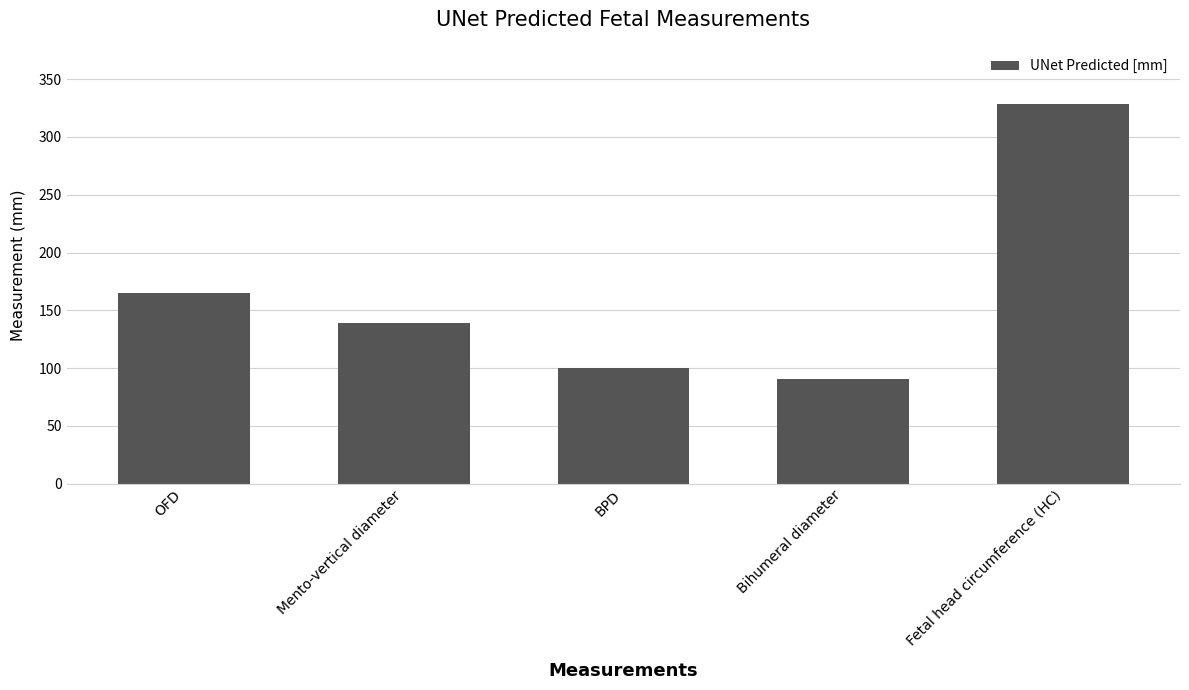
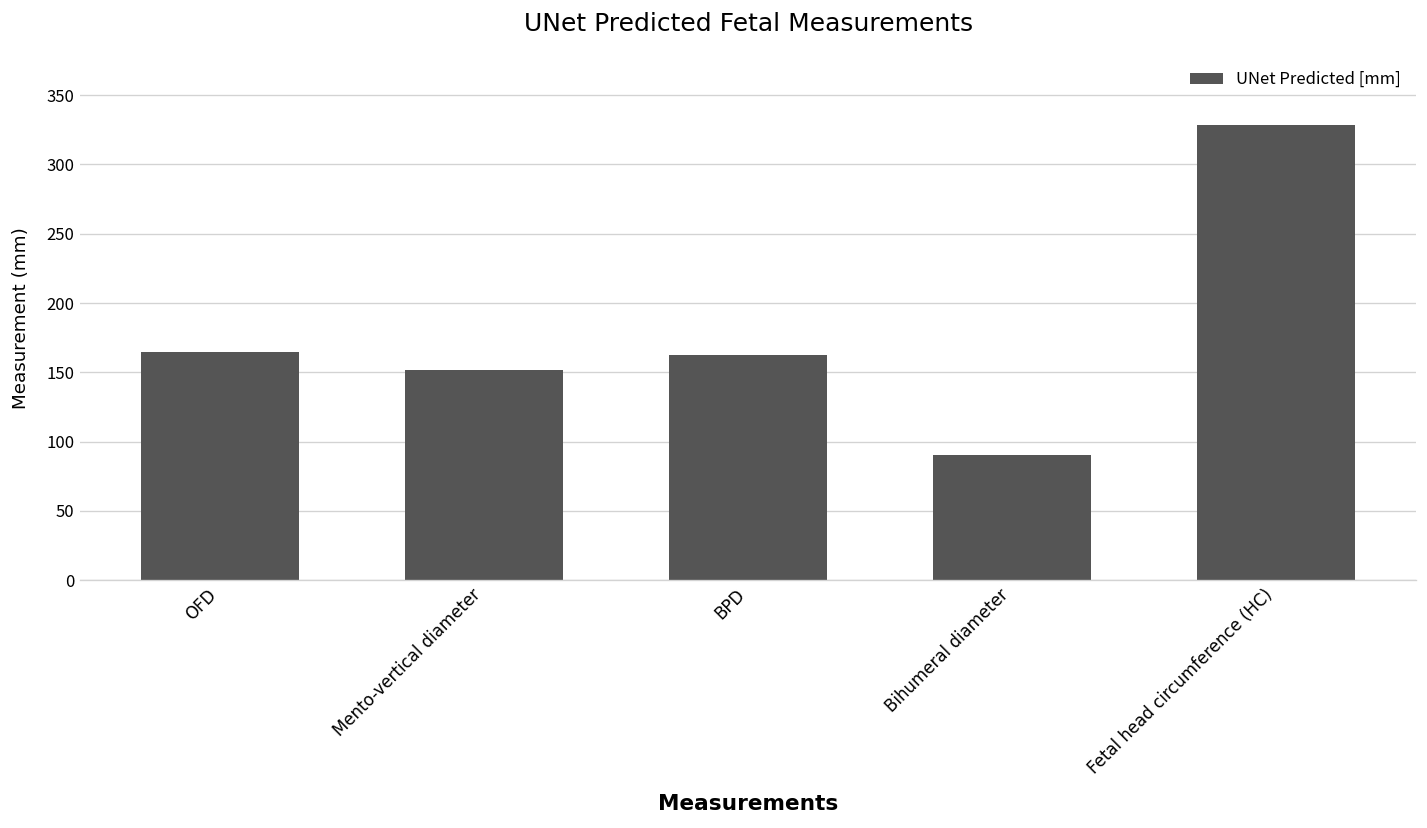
Mento-vertical diameter: 139 -> 152
BPD: 100 -> 163
